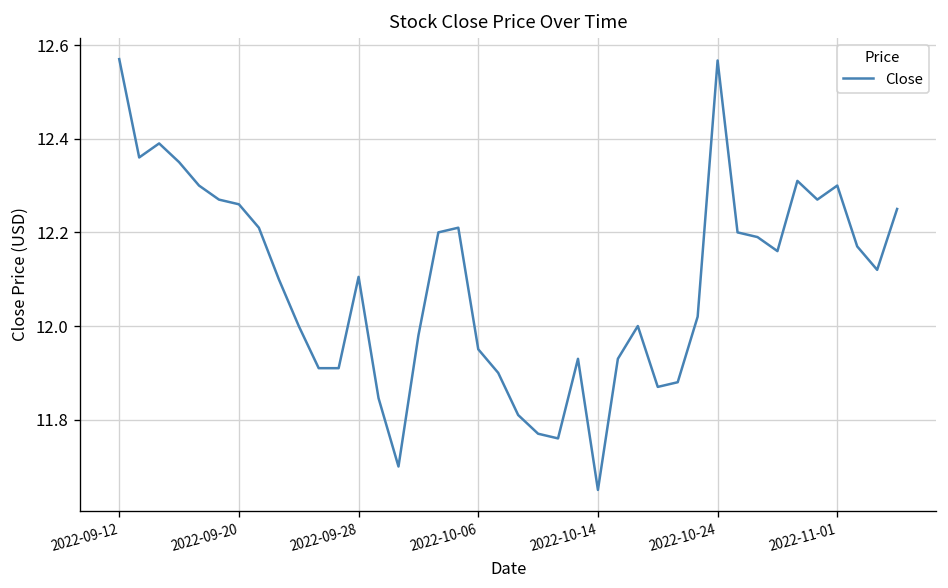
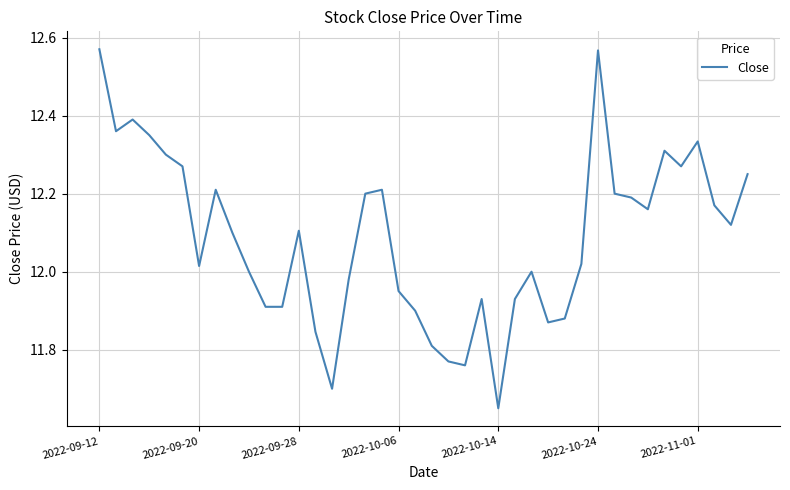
2022-09-20: 12.26 -> 12.01
2022-11-01: 12.30 -> 12.33
